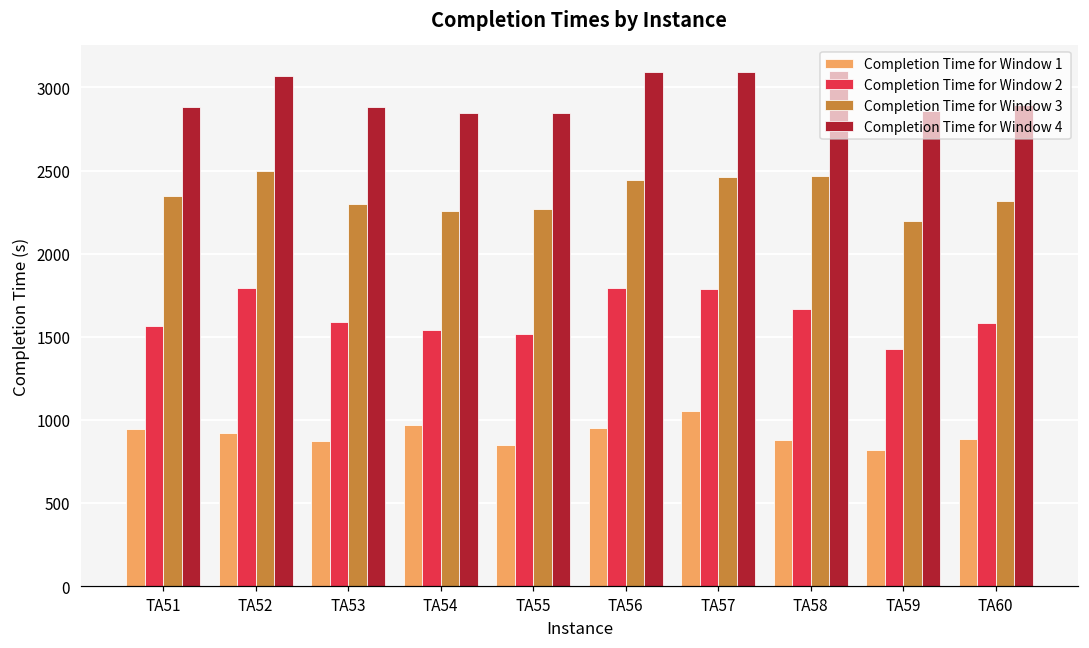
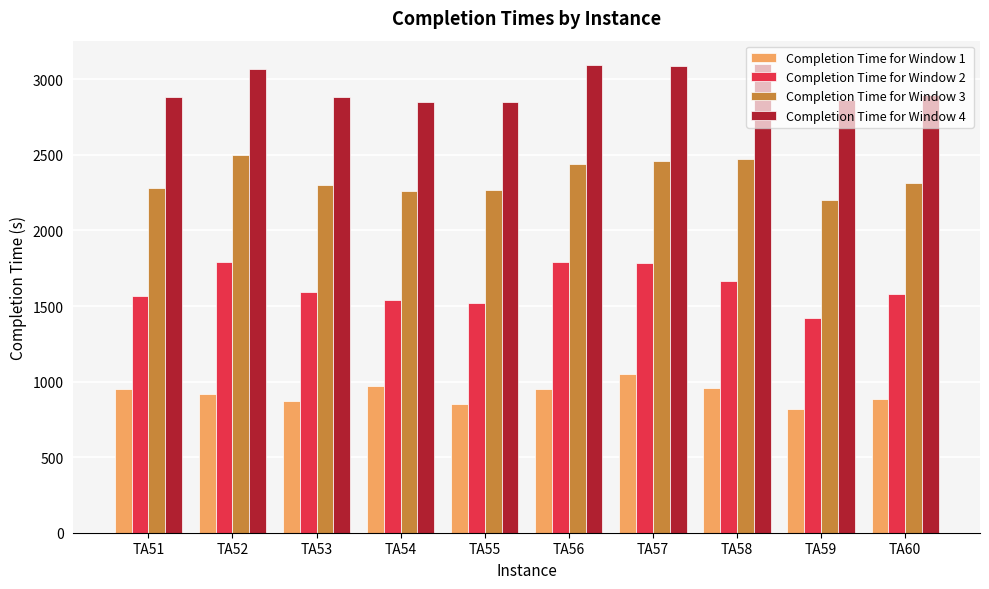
Completion Time for Window 3, TA51: 2350 -> 2280
Completion Time for Window 1, TA58: 880 -> 960
